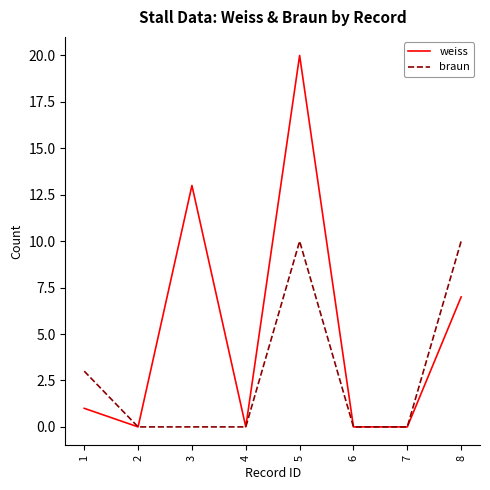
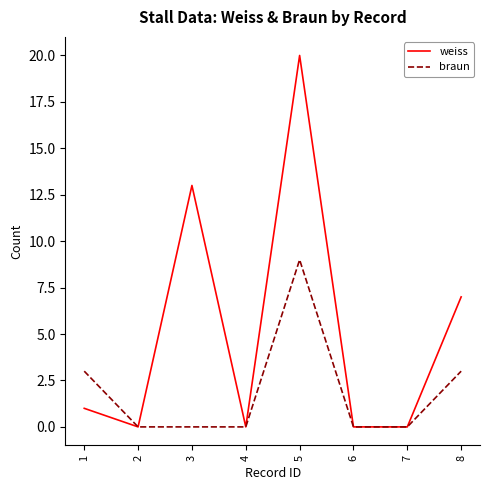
braun, 5: 10 -> 9
braun, 8: 10 -> 3
